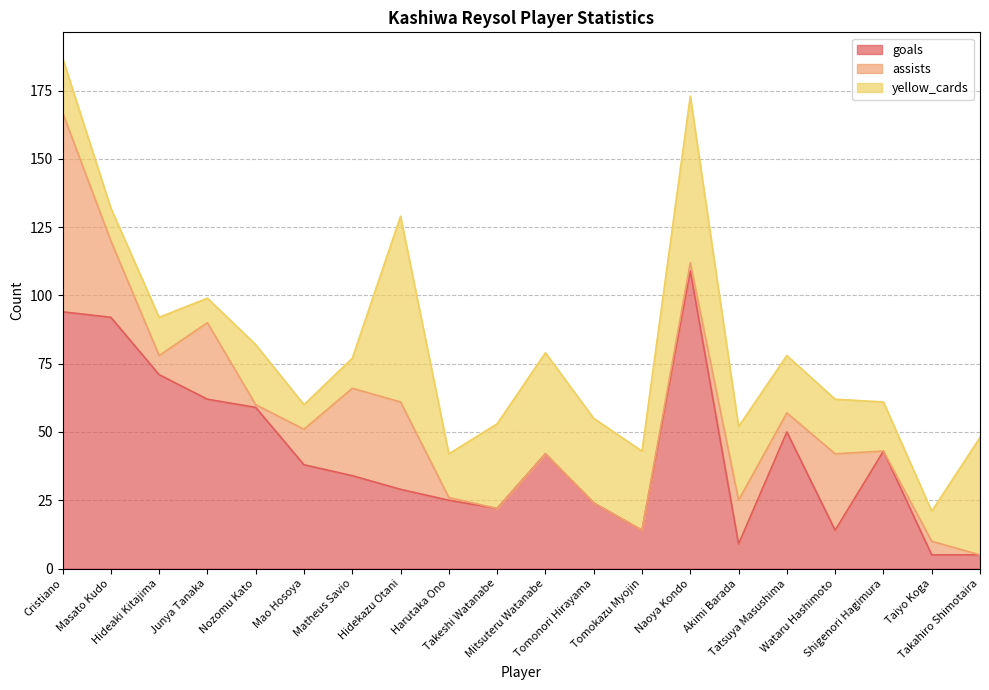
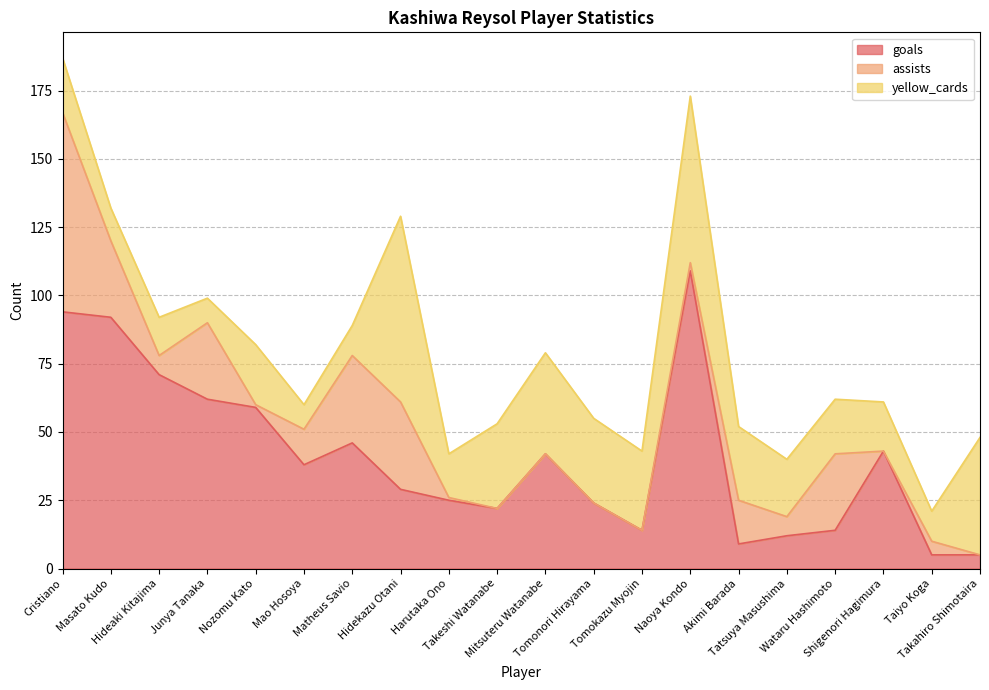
goals, Matheus Savio: 34 -> 46
goals, Tatsuya Masushima: 50 -> 12
